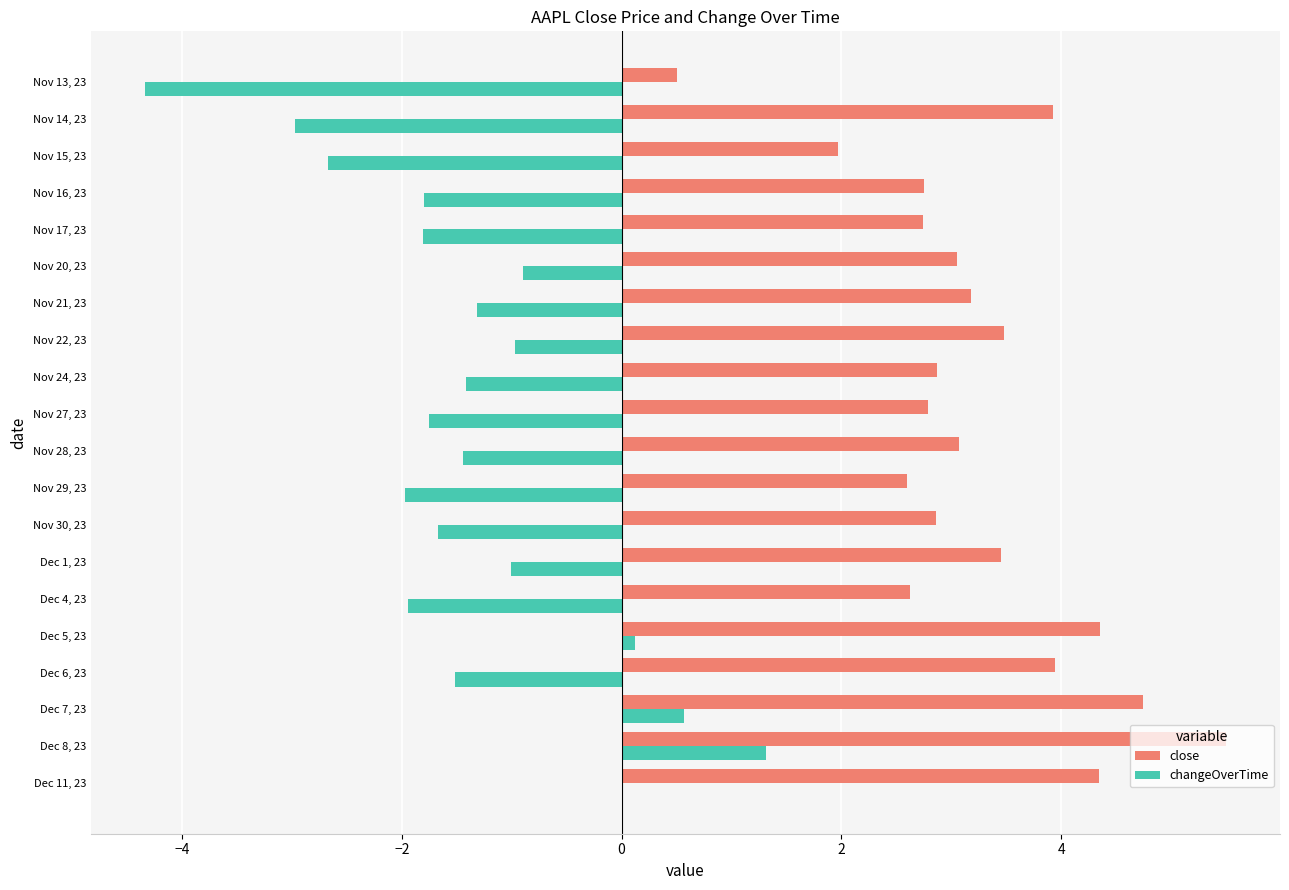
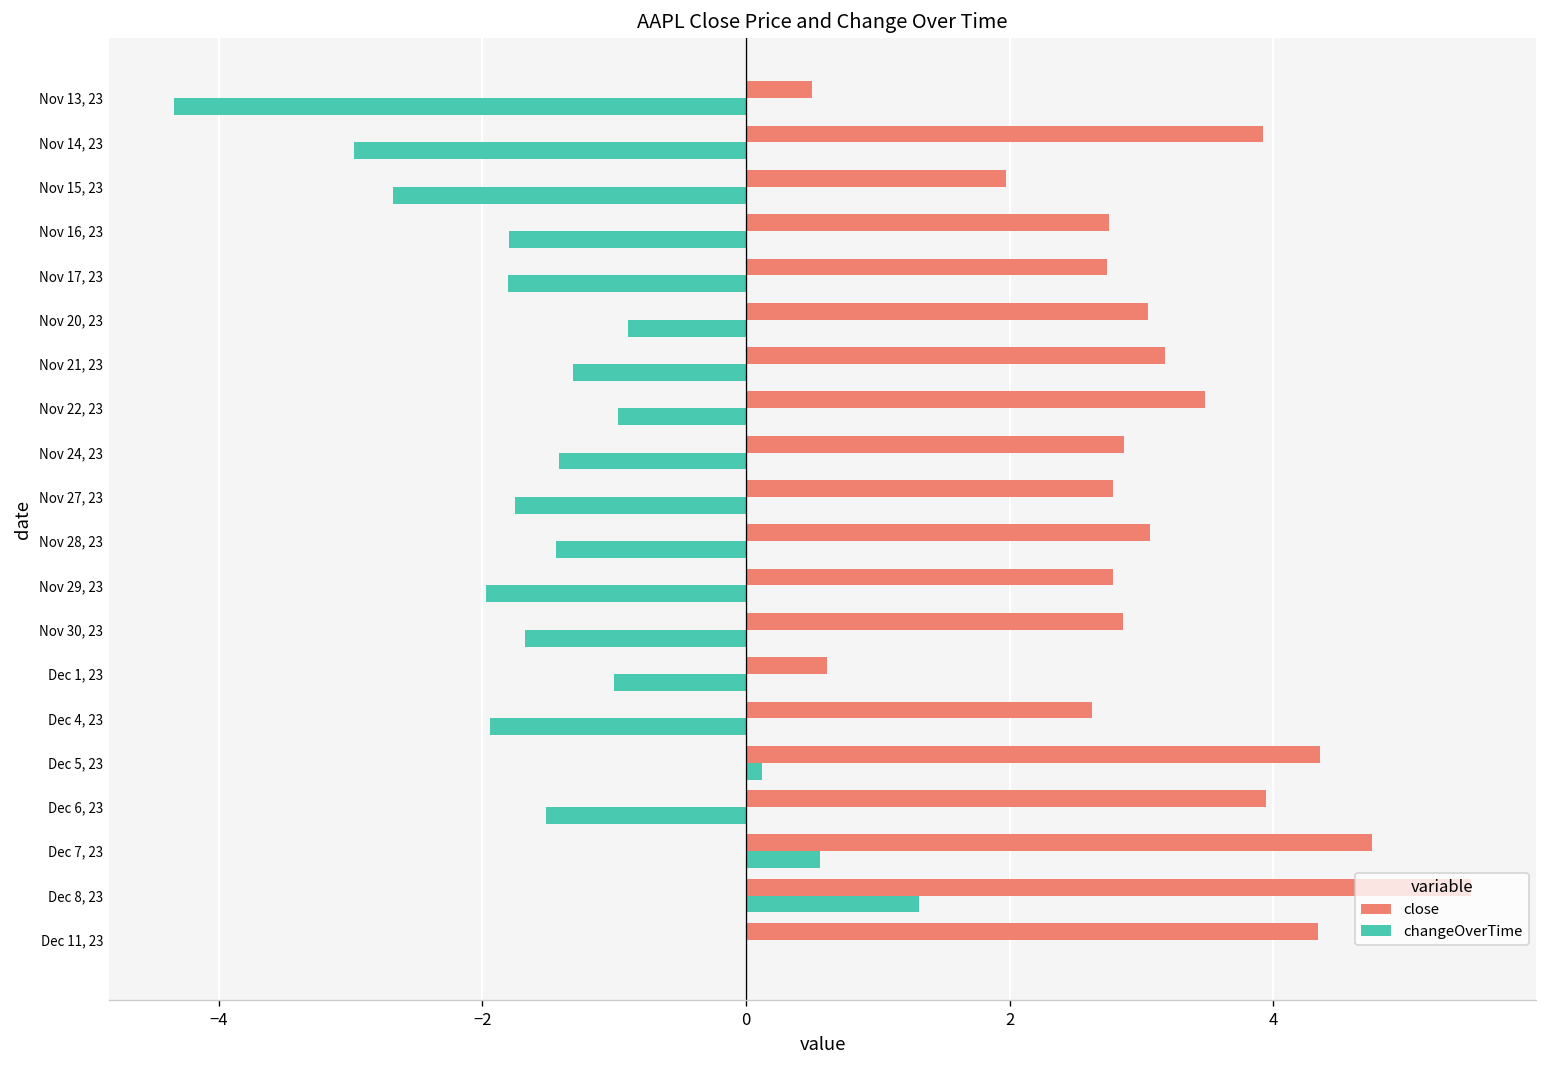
close, Nov 29, 23: 2.59 -> 2.78
close, Dec 1, 23: 3.45 -> 0.61
